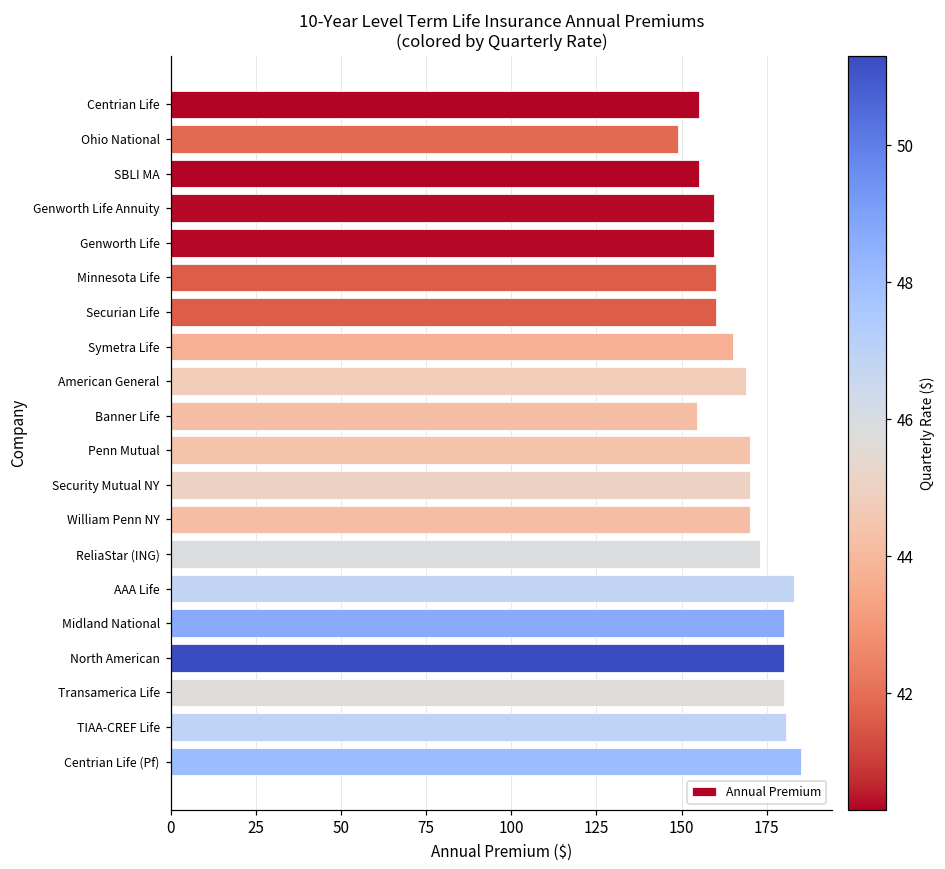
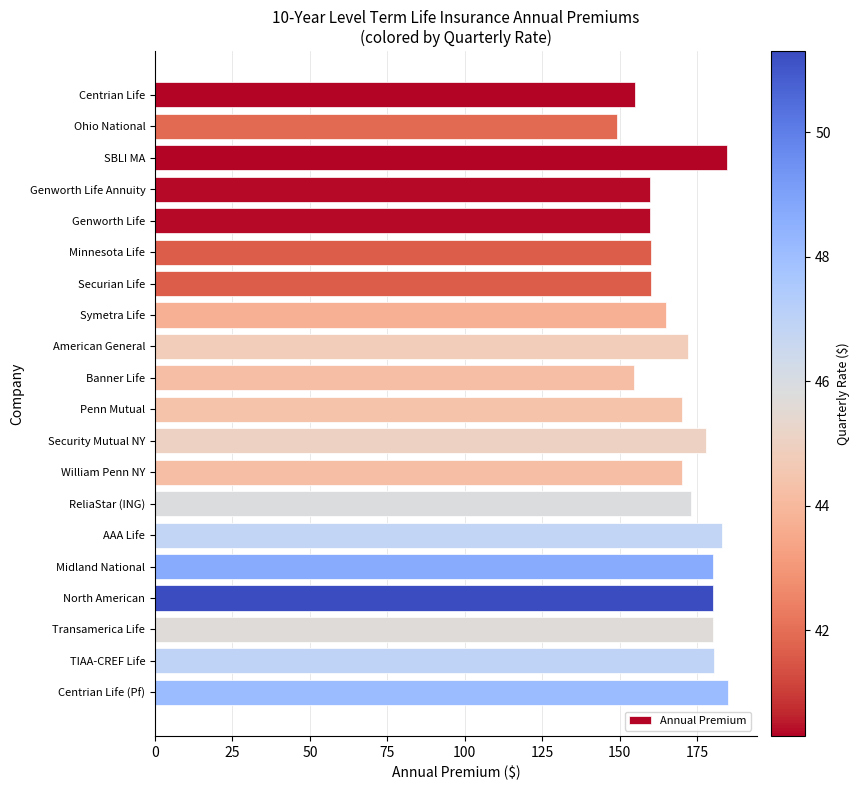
SBLI MA: 155 -> 185
American General: 169 -> 172
Security Mutual NY: 170 -> 178
